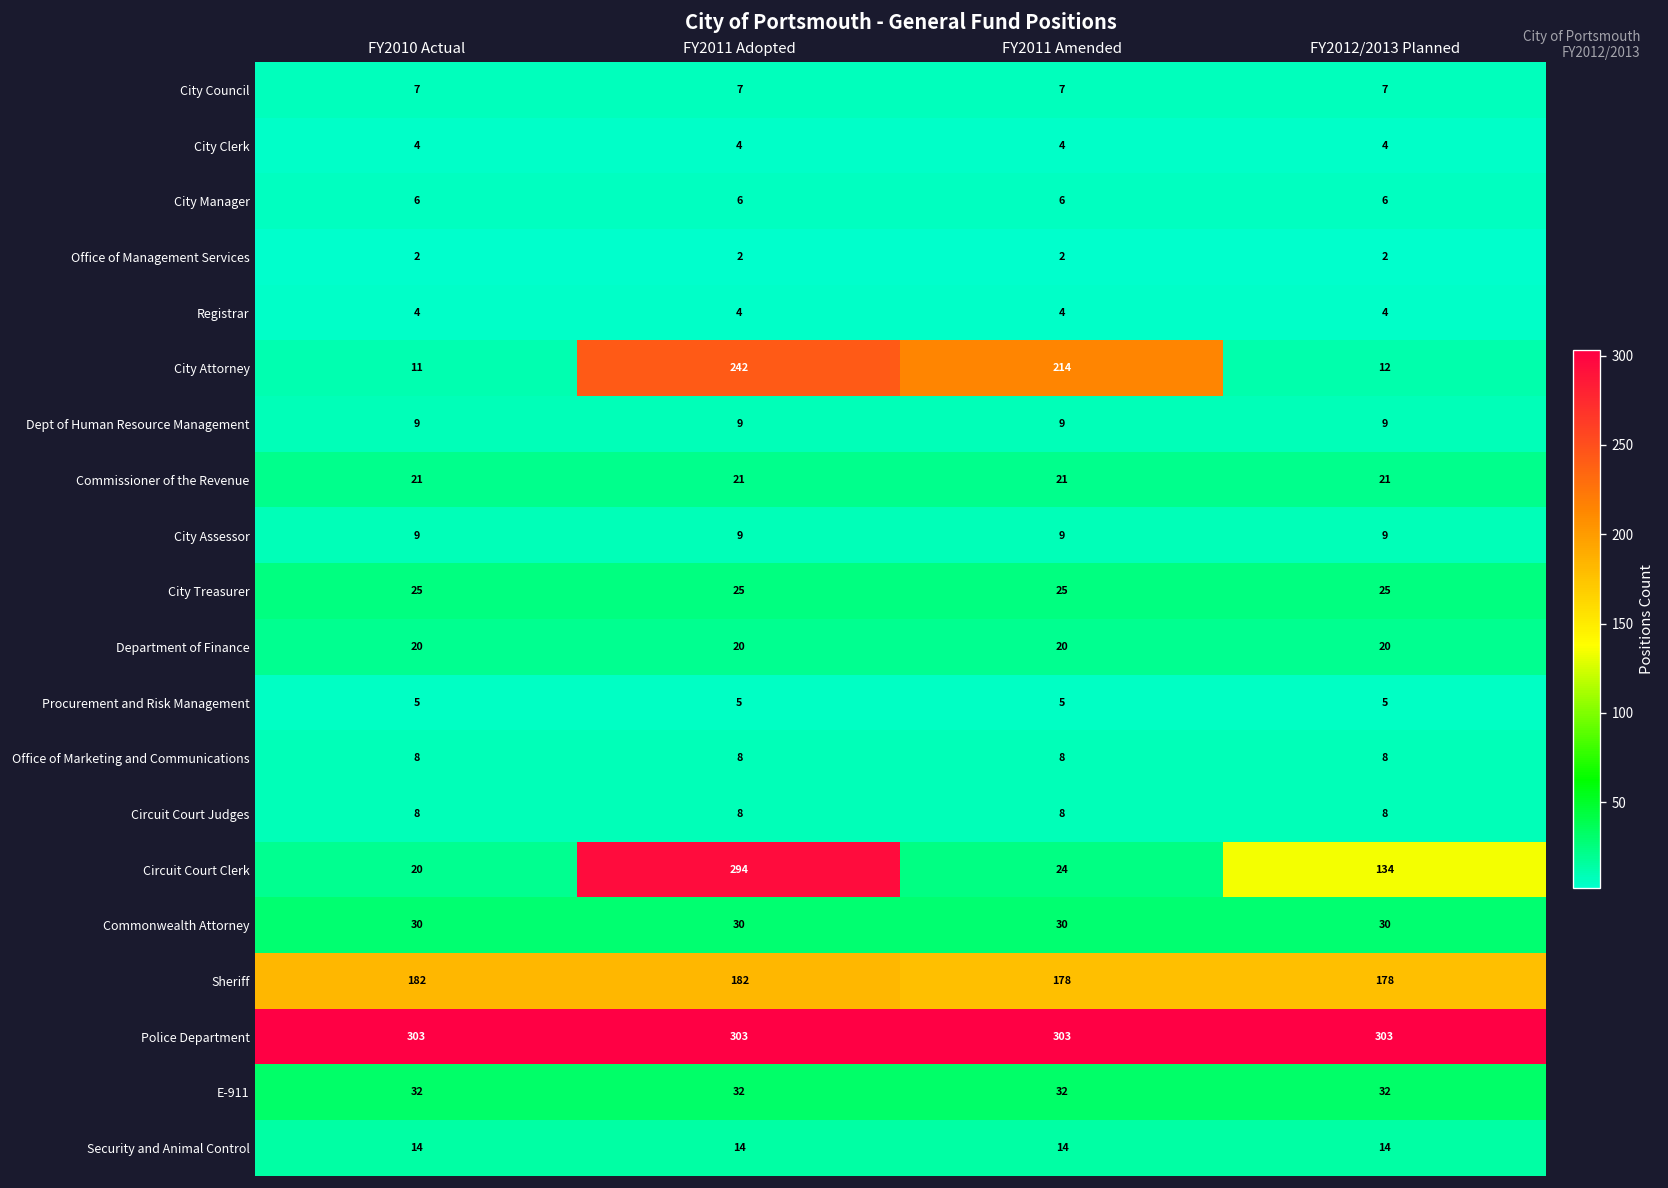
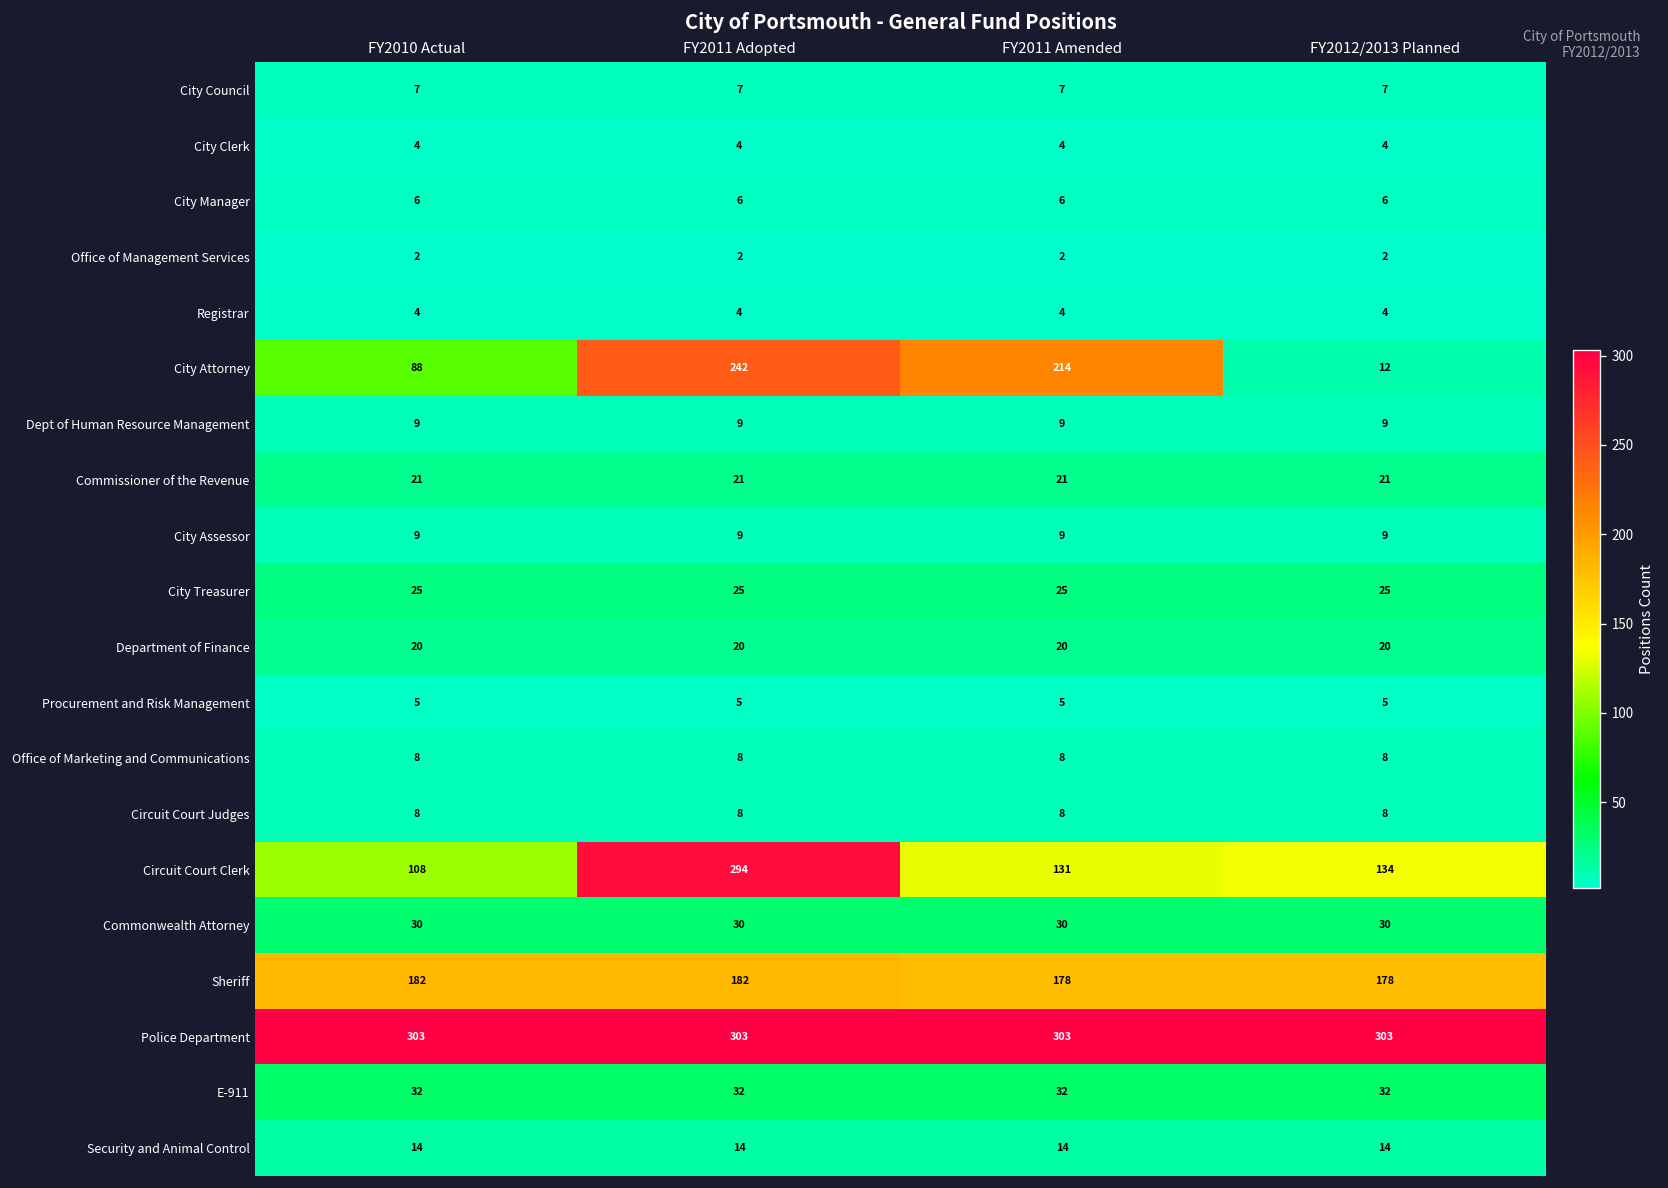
City Attorney, FY2010 Actual: 11 -> 88
Circuit Court Clerk, FY2010 Actual: 20 -> 108
Circuit Court Clerk, FY2011 Amended: 24 -> 131
